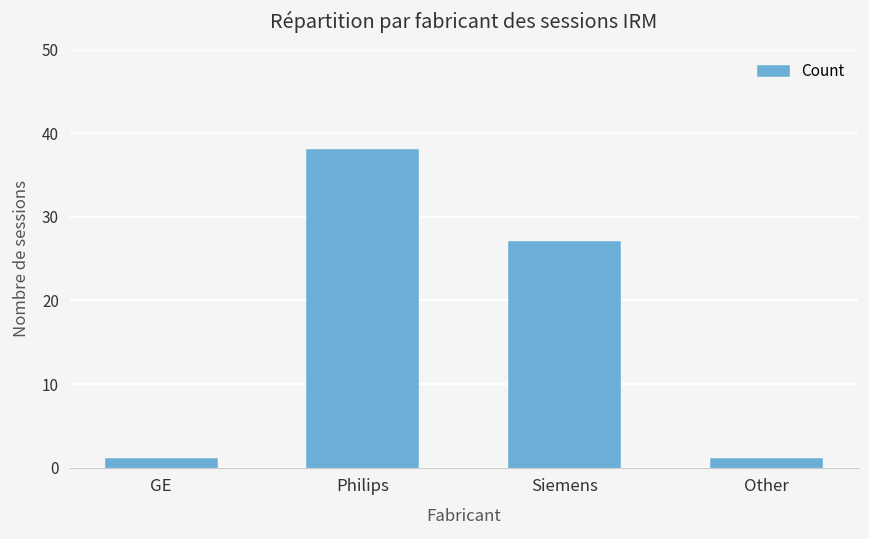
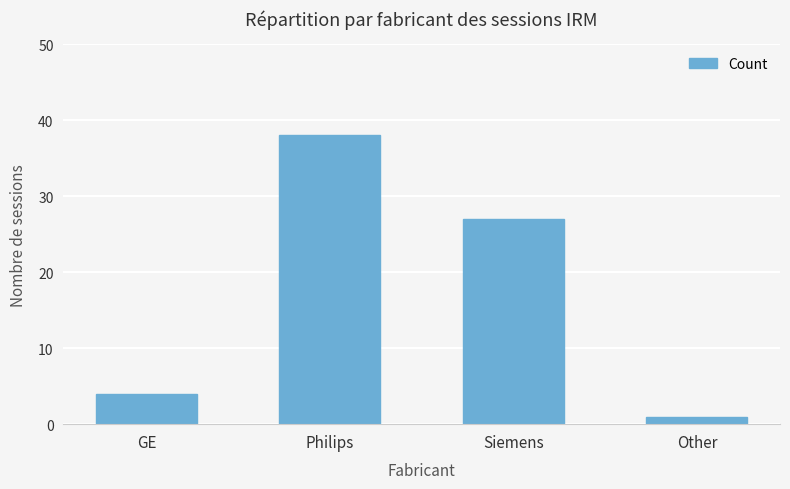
GE: 1 -> 4
